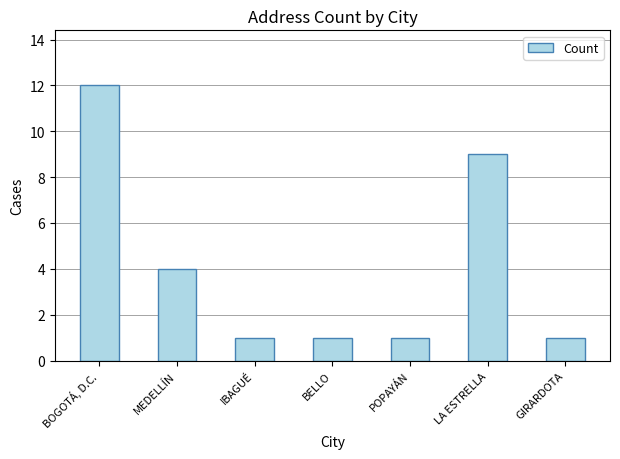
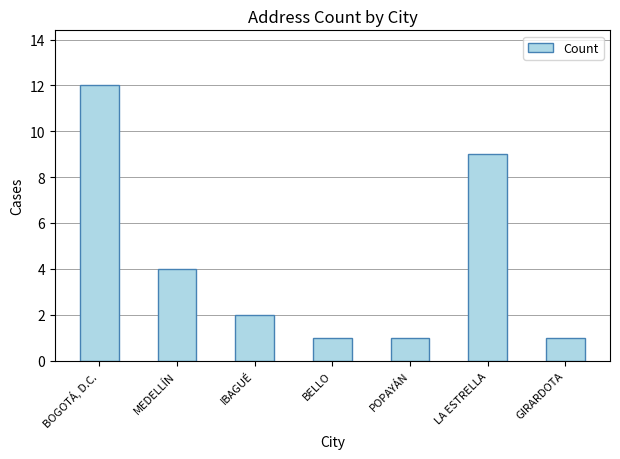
IBAGUÉ: 1 -> 2
